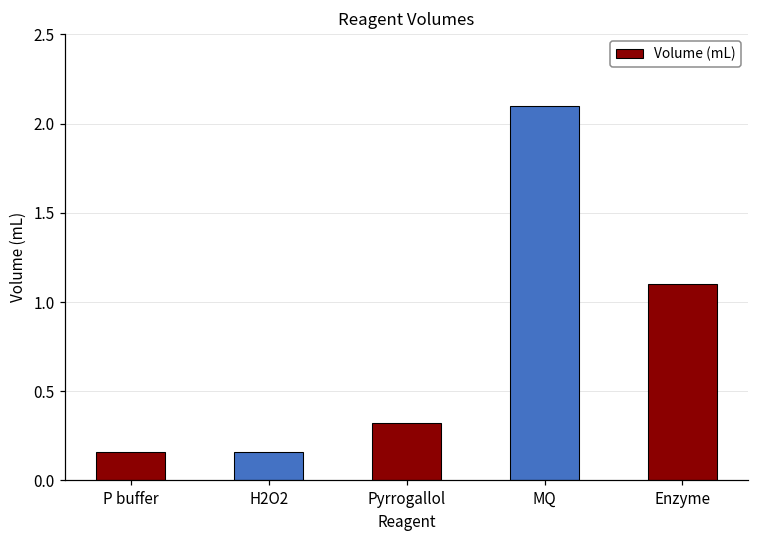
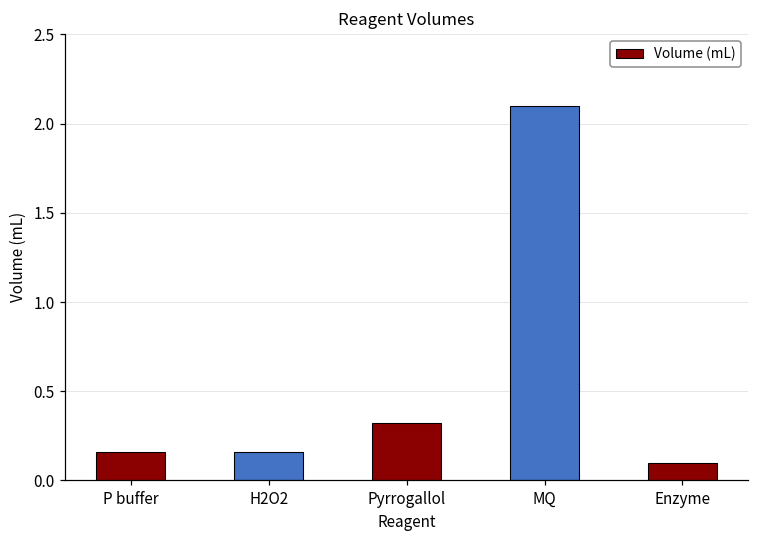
Enzyme: 1.1 -> 0.1
